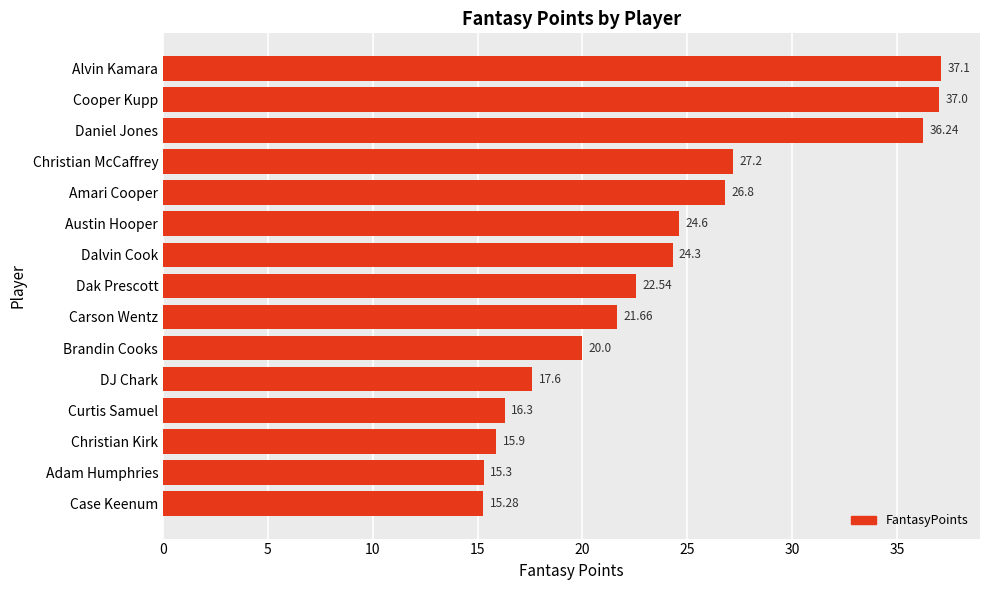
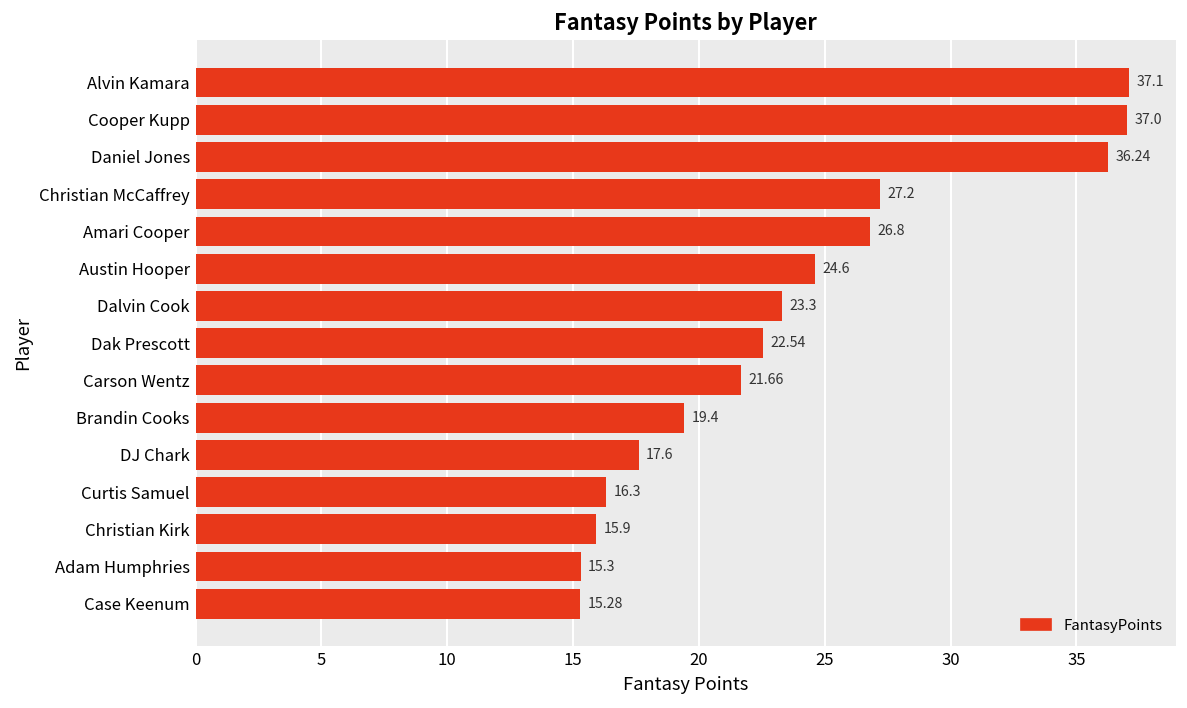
Dalvin Cook: 24.3 -> 23.3
Brandin Cooks: 20.0 -> 19.4
